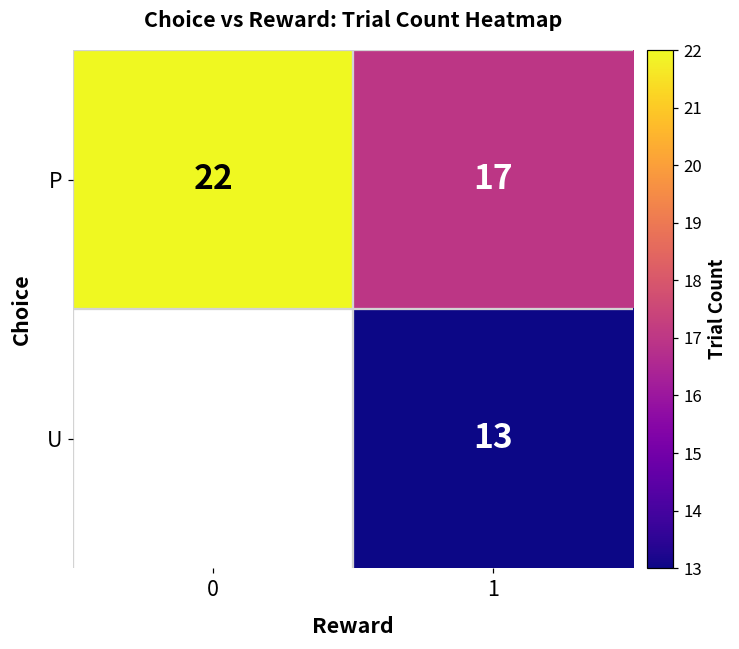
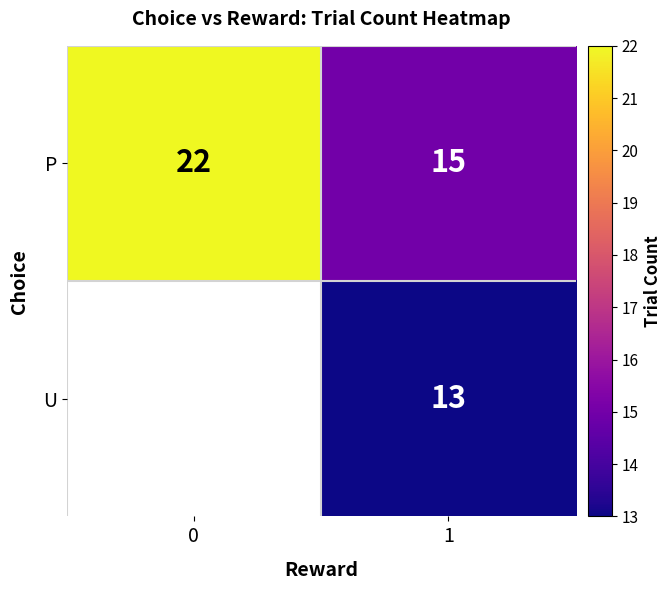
P, 1: 17 -> 15
